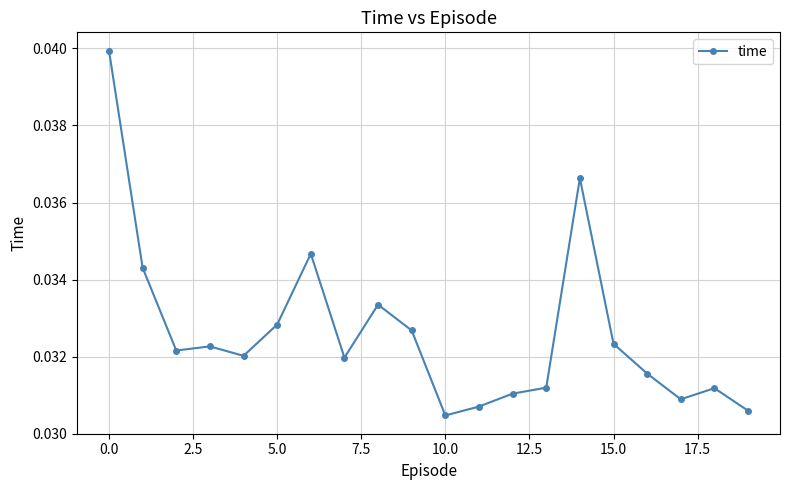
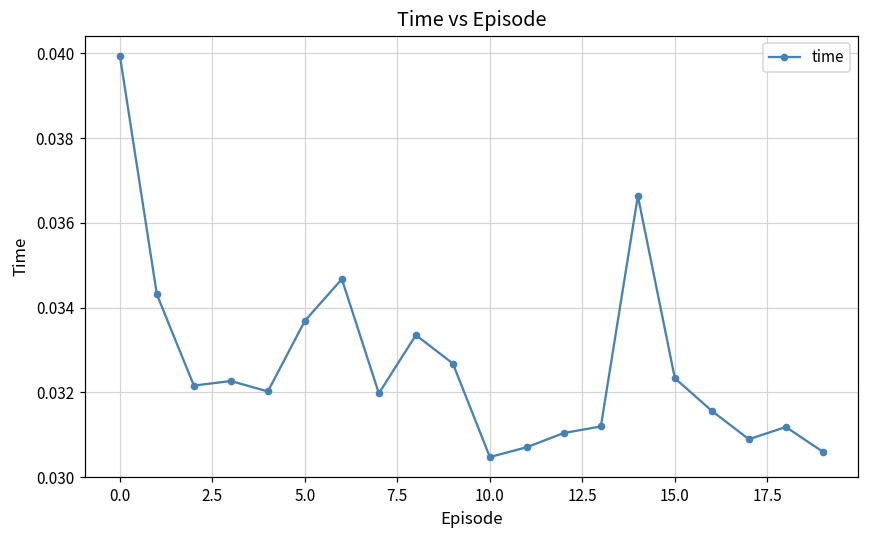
5.0: 0.0328 -> 0.0337
